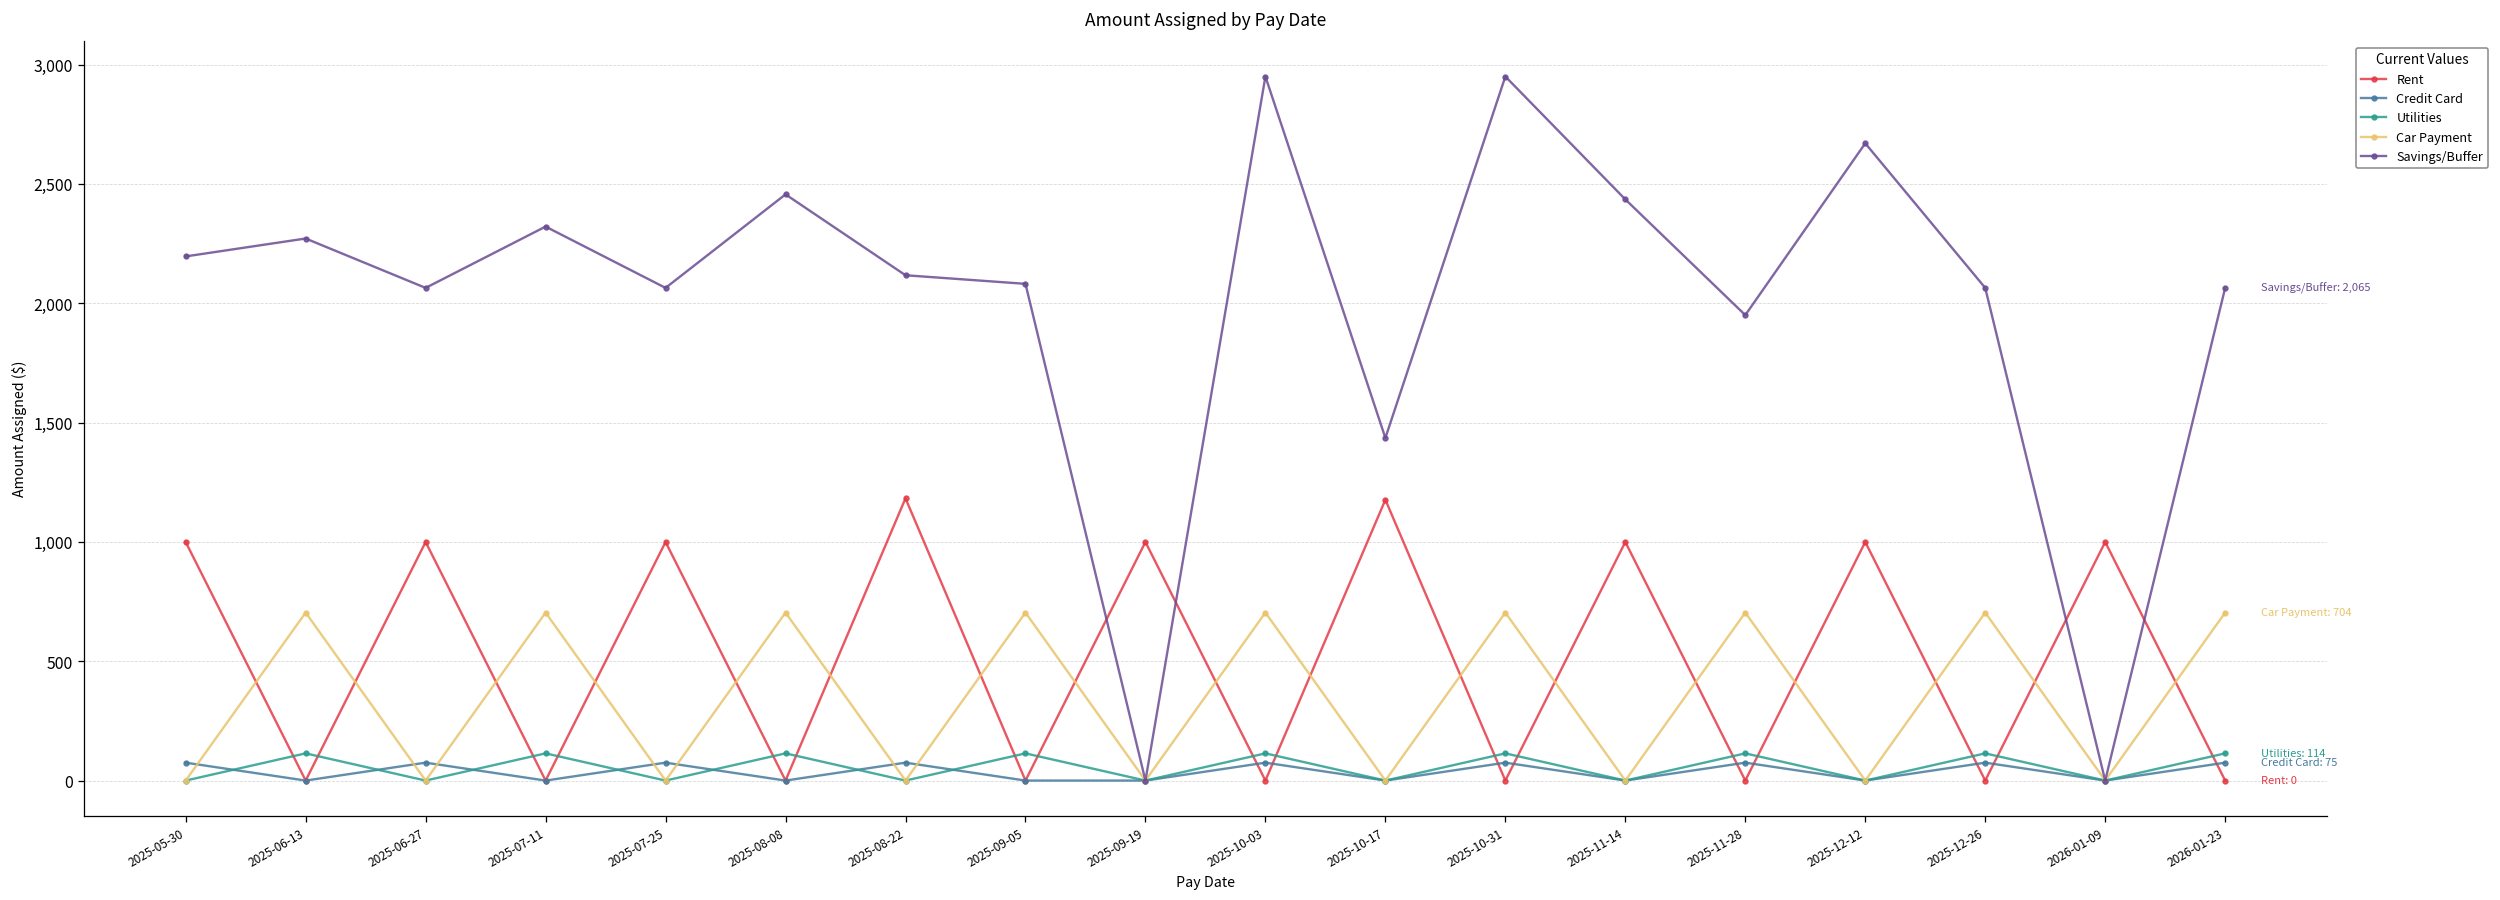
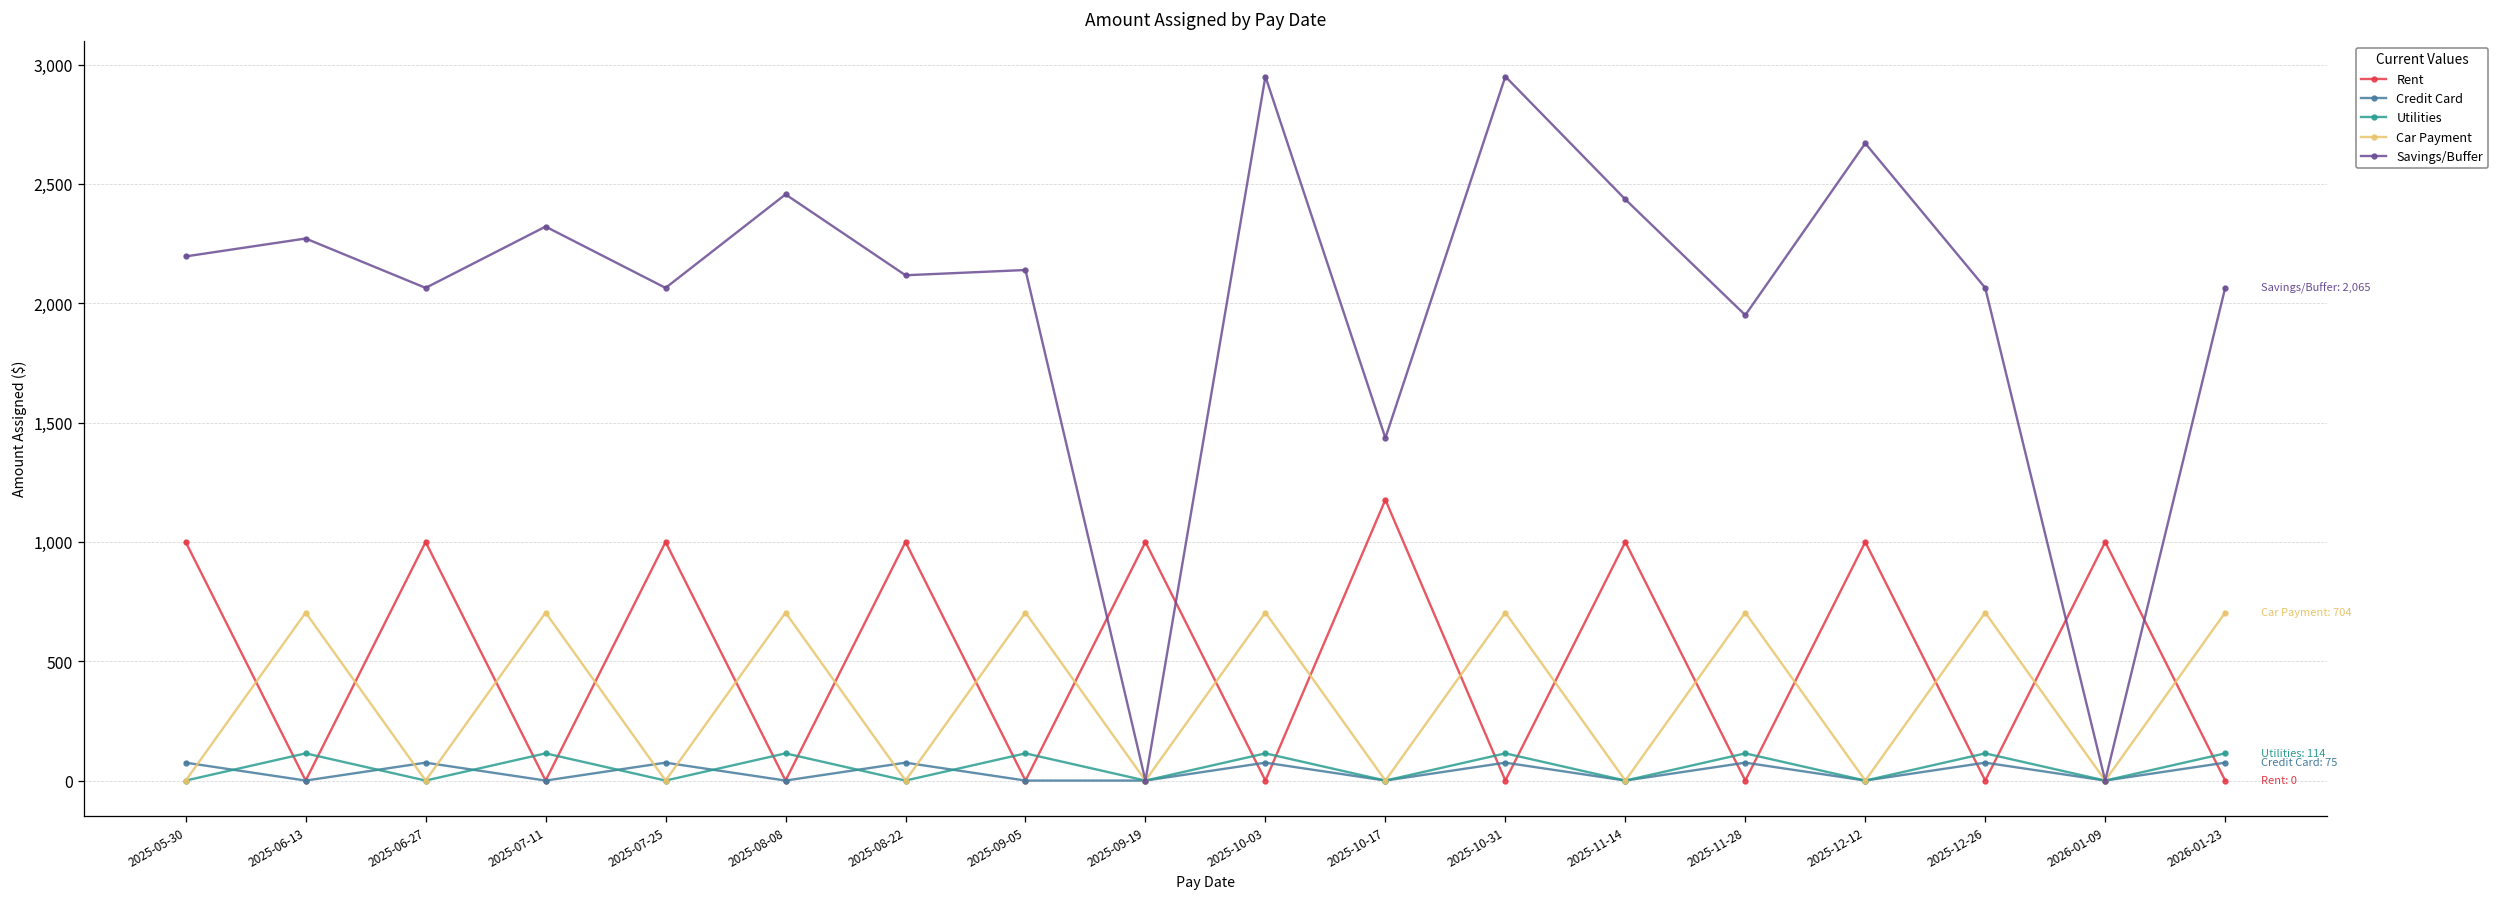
Rent, 2025-08-22: 1,180 -> 1,000
Savings/Buffer, 2025-09-05: 2,080 -> 2,140
